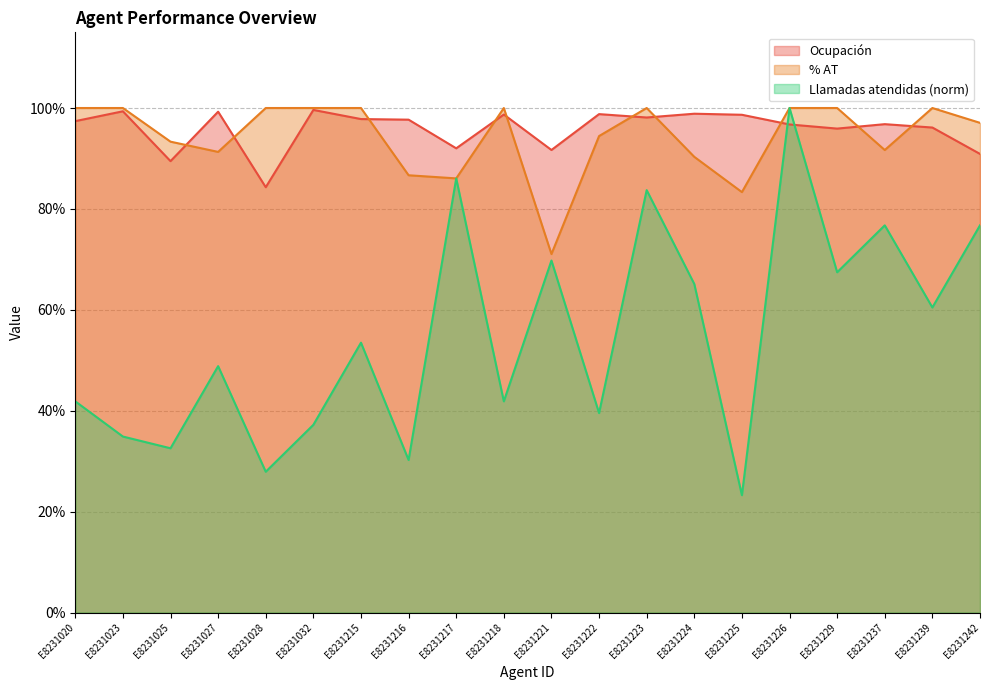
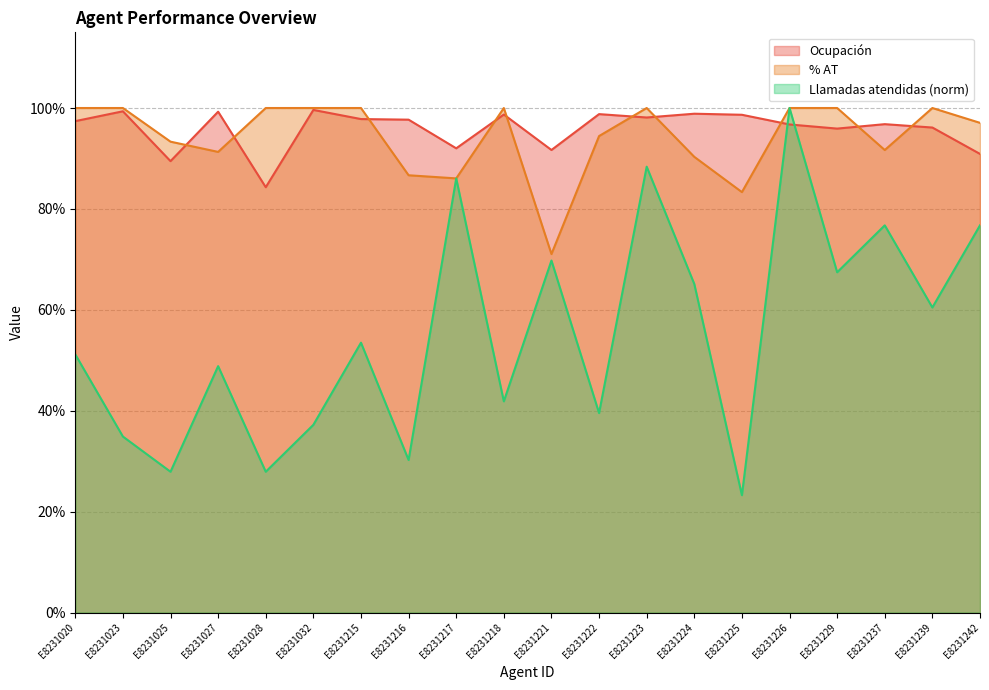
Llamadas atendidas (norm), E8231020: 42% -> 51%
Llamadas atendidas (norm), E8231025: 33% -> 28%
Llamadas atendidas (norm), E8231223: 84% -> 88%
